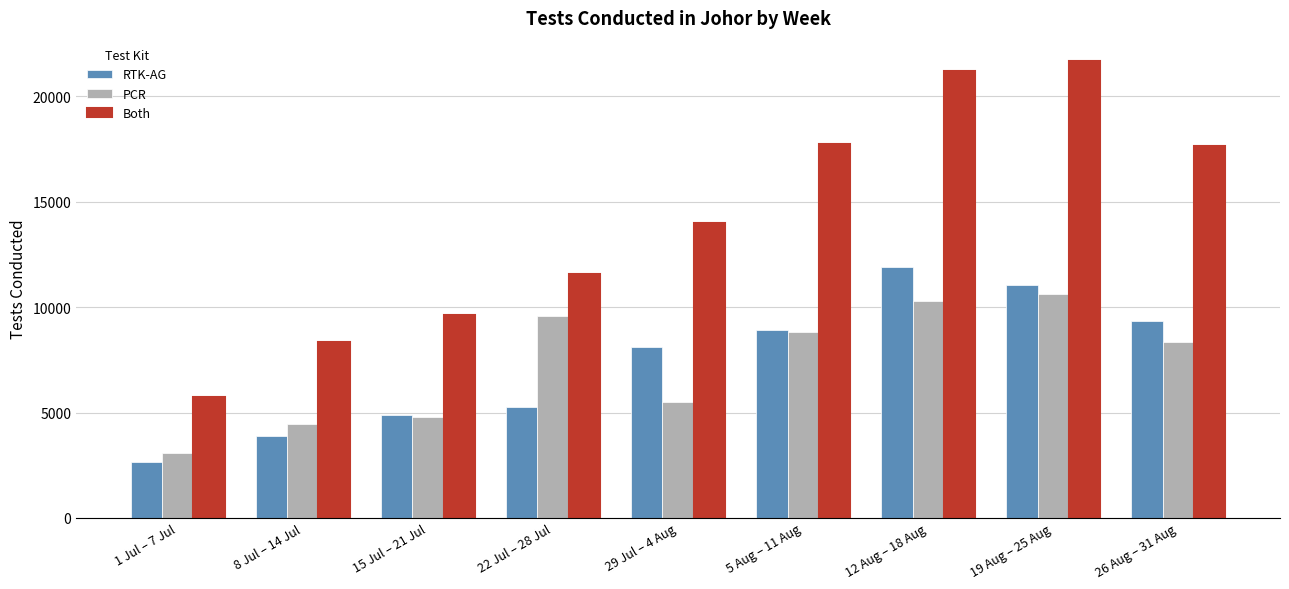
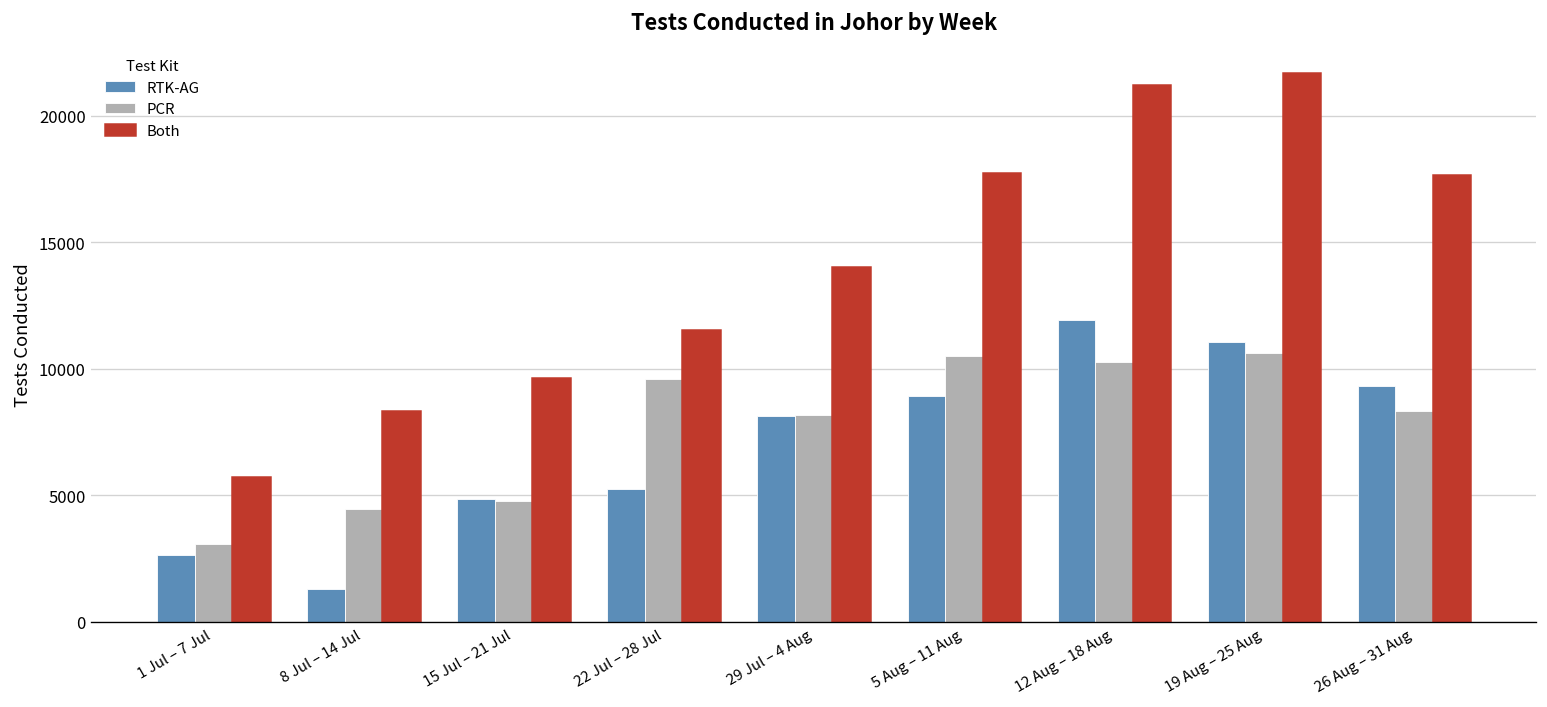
RTK-AG, 8 Jul – 14 Jul: 3900 -> 1300
PCR, 29 Jul – 4 Aug: 5500 -> 8200
PCR, 5 Aug – 11 Aug: 8800 -> 10500
